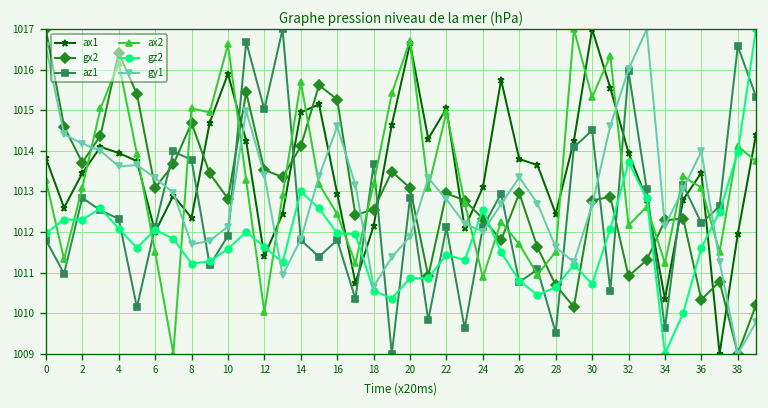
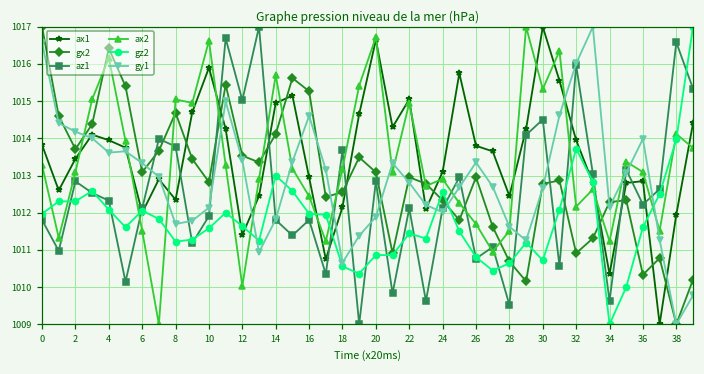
ax2, 24: 1010.9 -> 1012.9
ax1, 36: 1013.5 -> 1012.9
